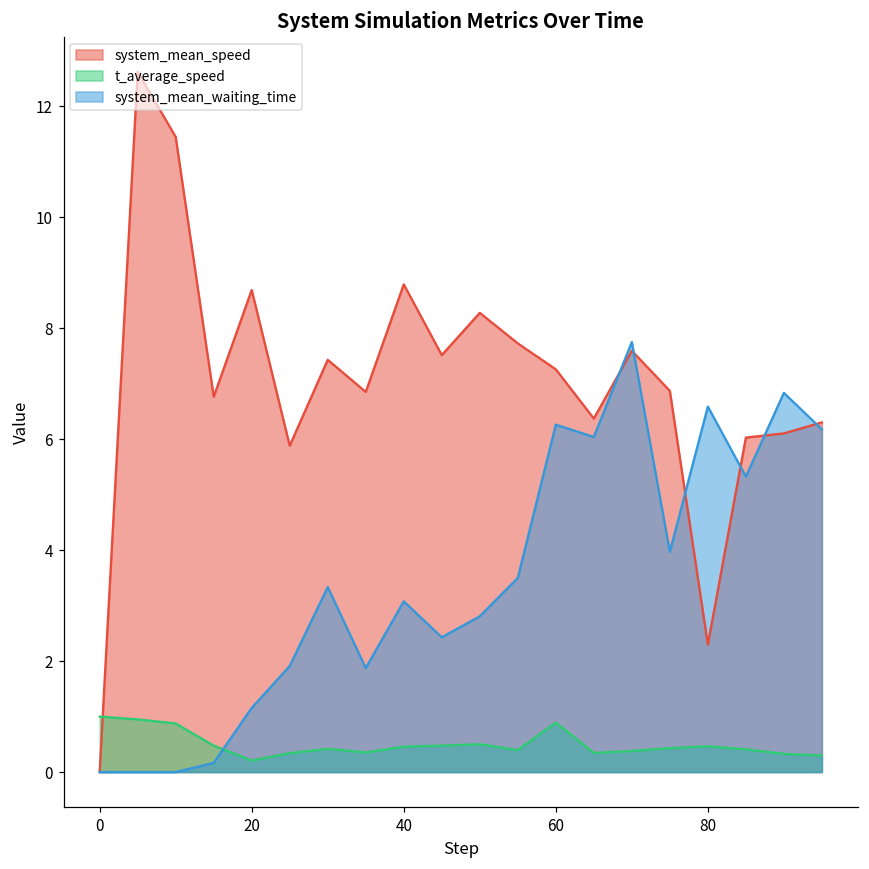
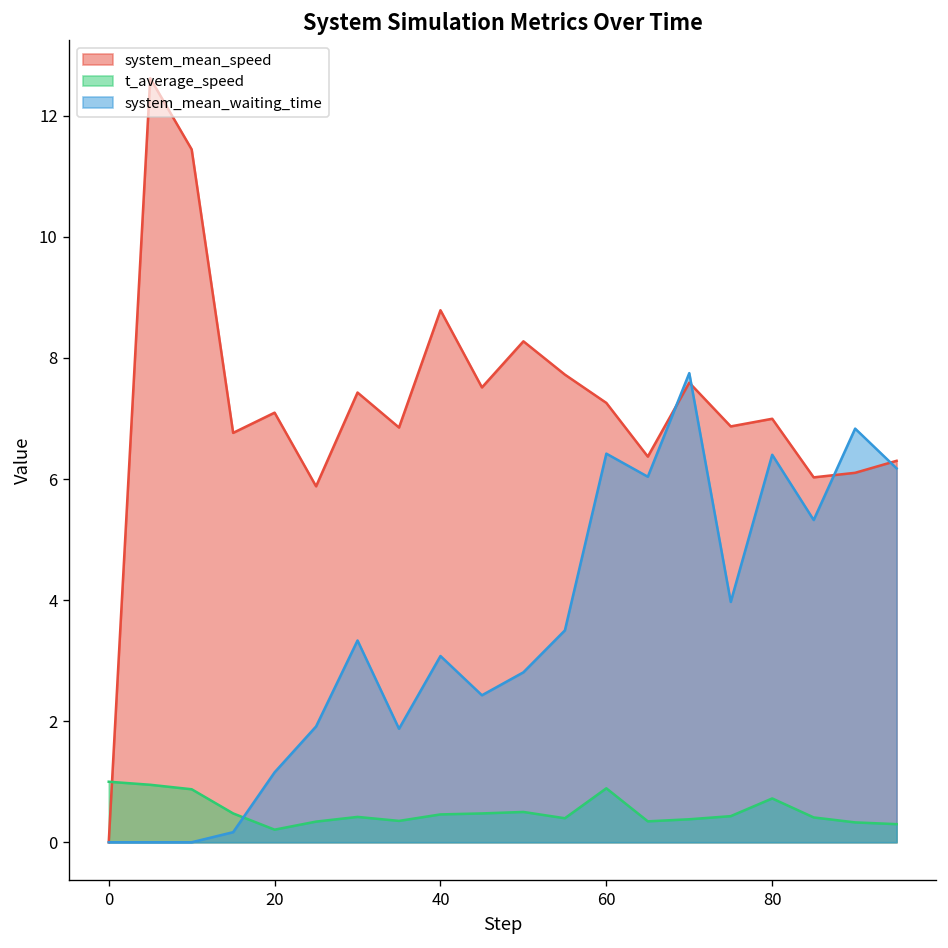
system_mean_speed, 20: 8.7 -> 7.1
system_mean_waiting_time, 60: 6.3 -> 6.4
system_mean_speed, 80: 2.3 -> 7.0
t_average_speed, 80: 0.5 -> 0.7
system_mean_waiting_time, 80: 6.6 -> 6.4
